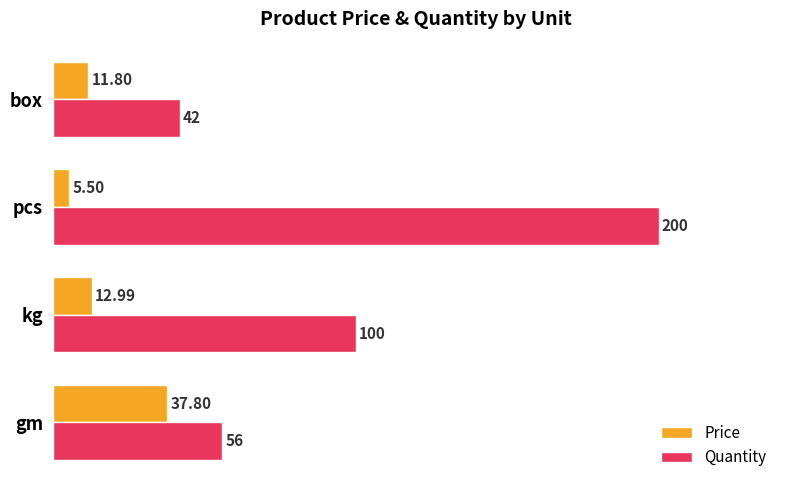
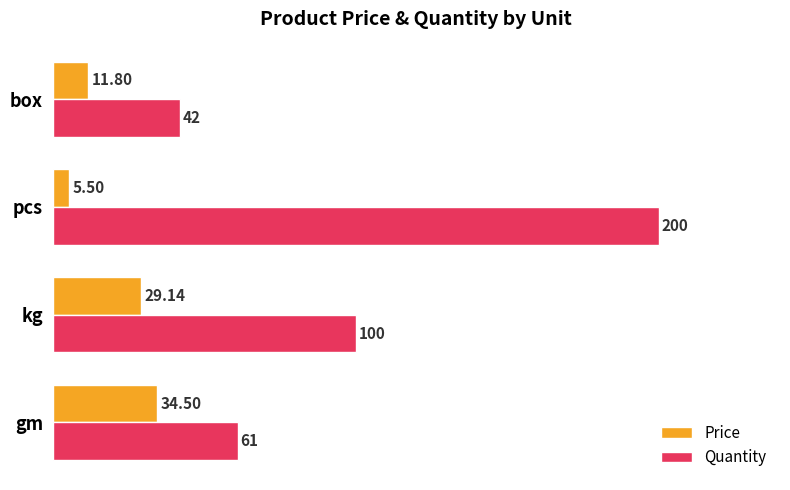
Price, kg: 12.99 -> 29.14
Price, gm: 37.80 -> 34.50
Quantity, gm: 56 -> 61
